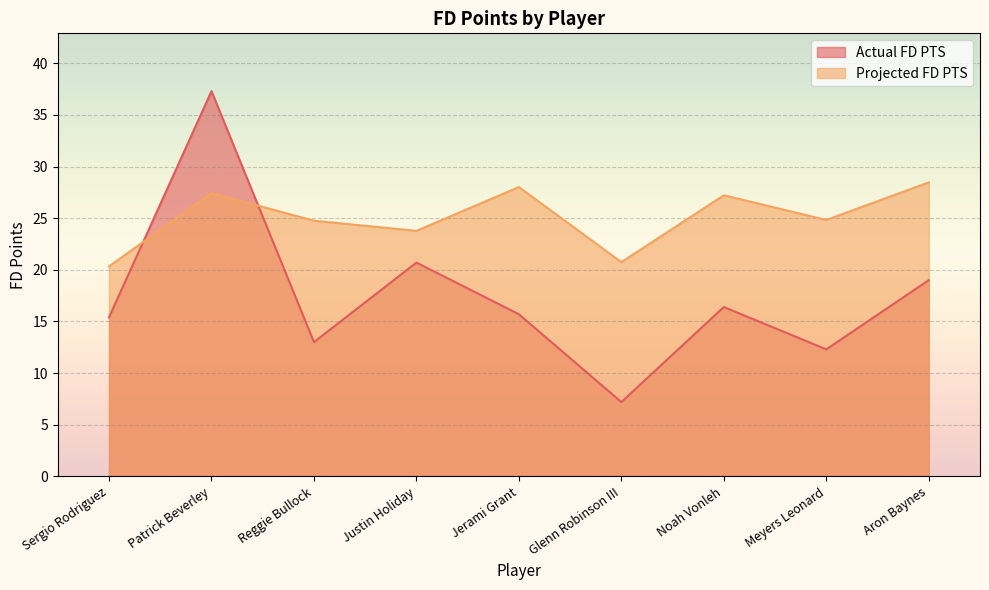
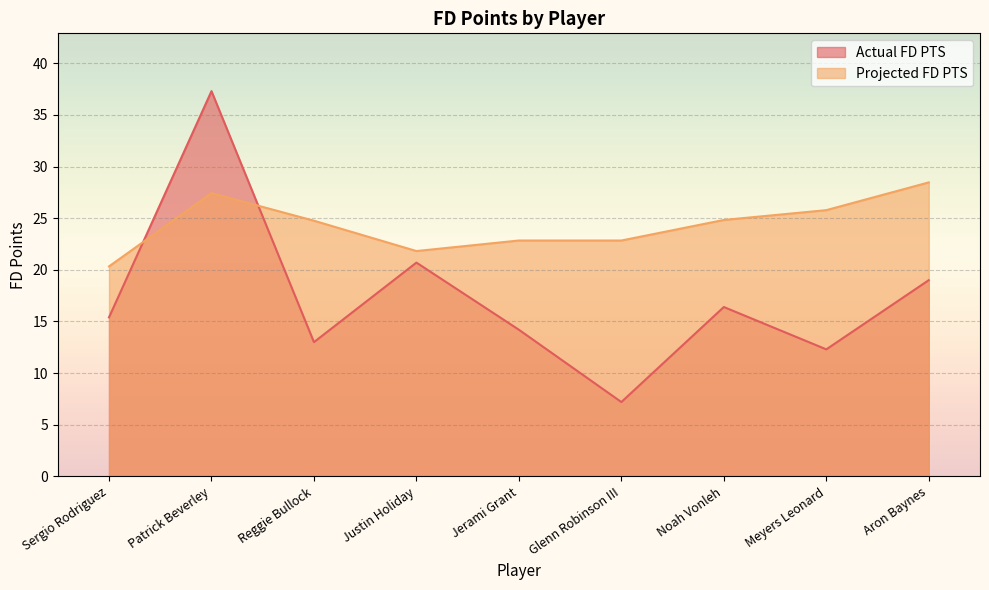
Projected FD PTS, Justin Holiday: 23.8 -> 21.8
Actual FD PTS, Jerami Grant: 15.7 -> 14.2
Projected FD PTS, Jerami Grant: 28.0 -> 22.8
Projected FD PTS, Glenn Robinson III: 20.7 -> 22.8
Projected FD PTS, Noah Vonleh: 27.2 -> 24.8
Projected FD PTS, Meyers Leonard: 24.8 -> 25.8
